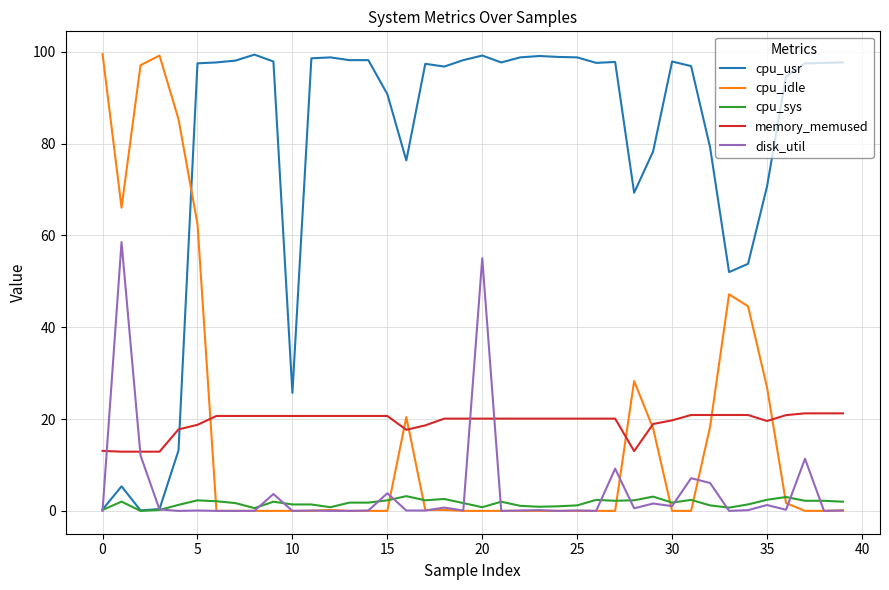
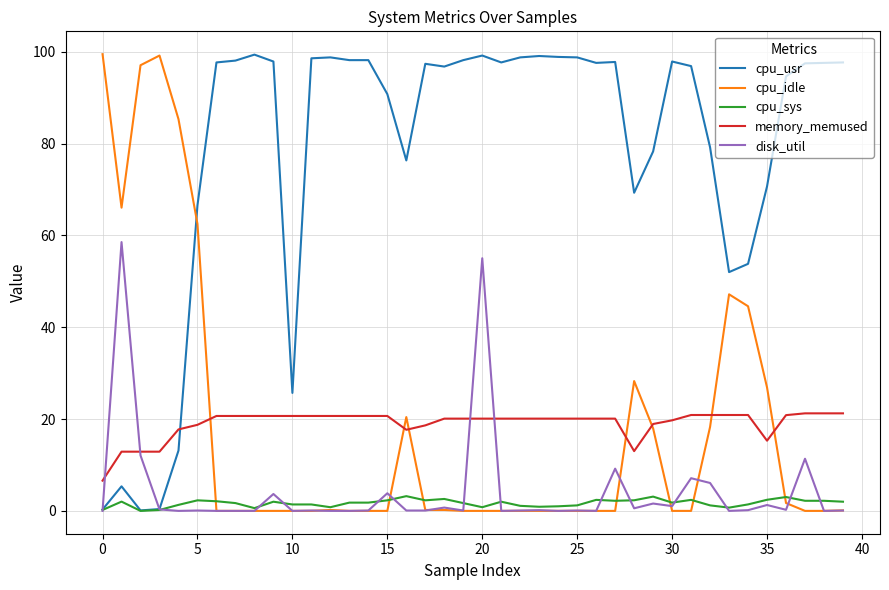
memory_memused, 0: 13 -> 7
cpu_usr, 5: 98 -> 67
memory_memused, 35: 20 -> 15
